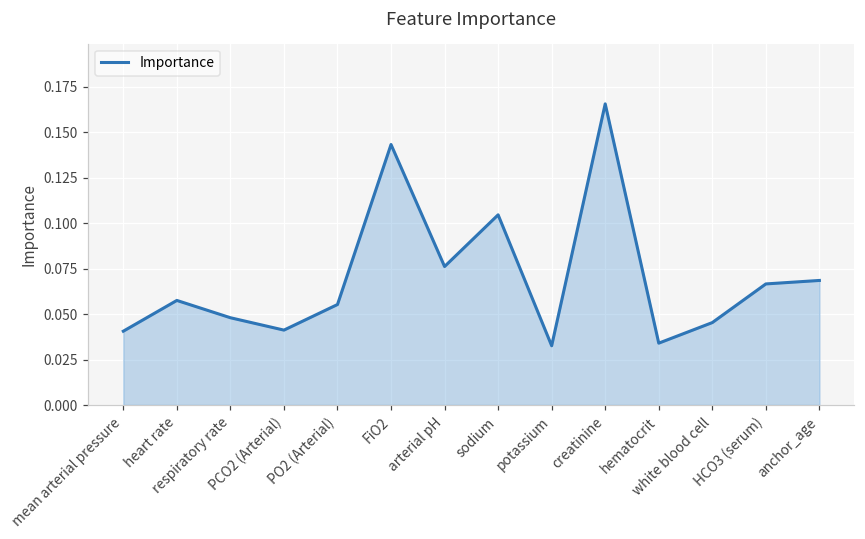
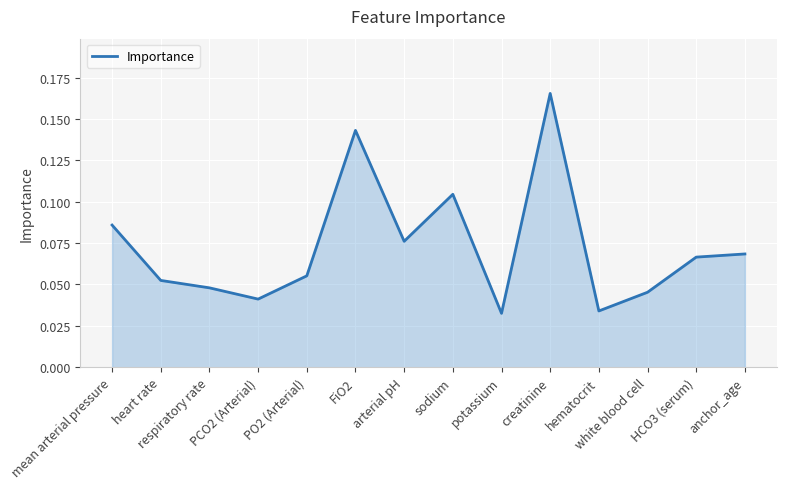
mean arterial pressure: 0.041 -> 0.086
heart rate: 0.057 -> 0.052
